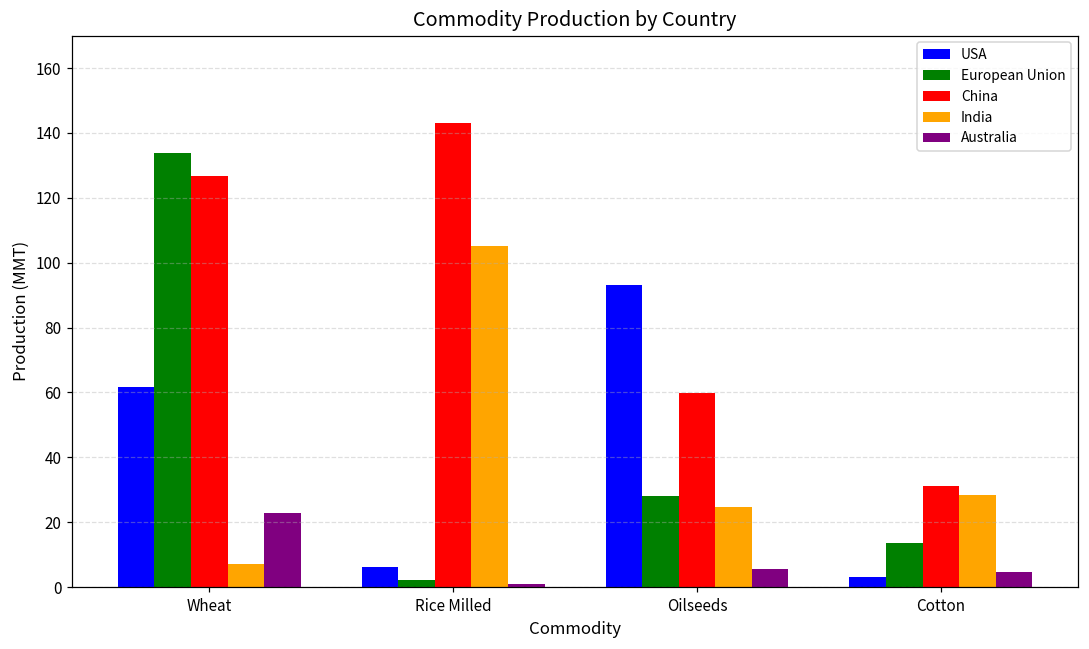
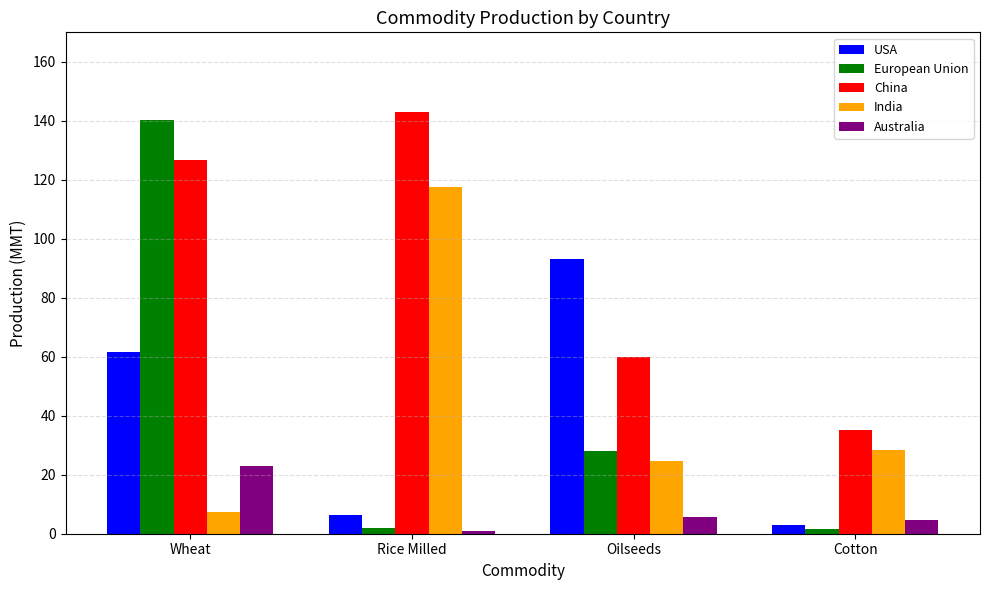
European Union, Wheat: 134 -> 140
India, Rice Milled: 105 -> 117
European Union, Cotton: 14 -> 2
China, Cotton: 31 -> 35
